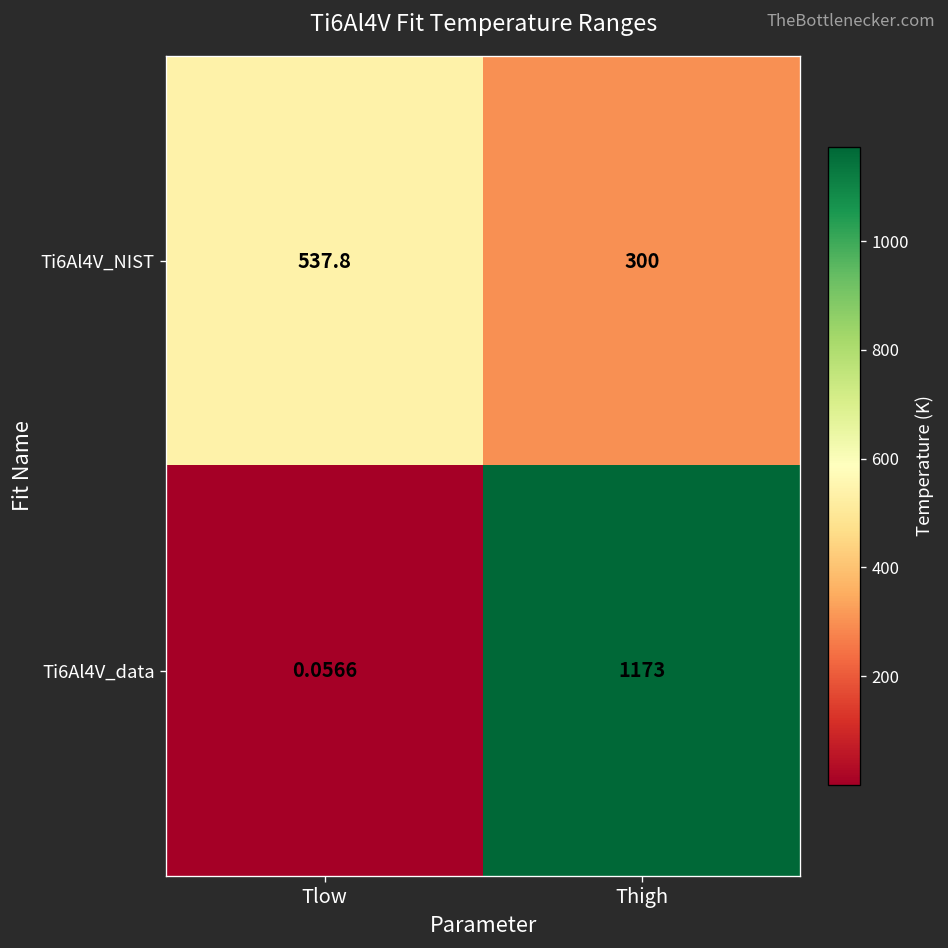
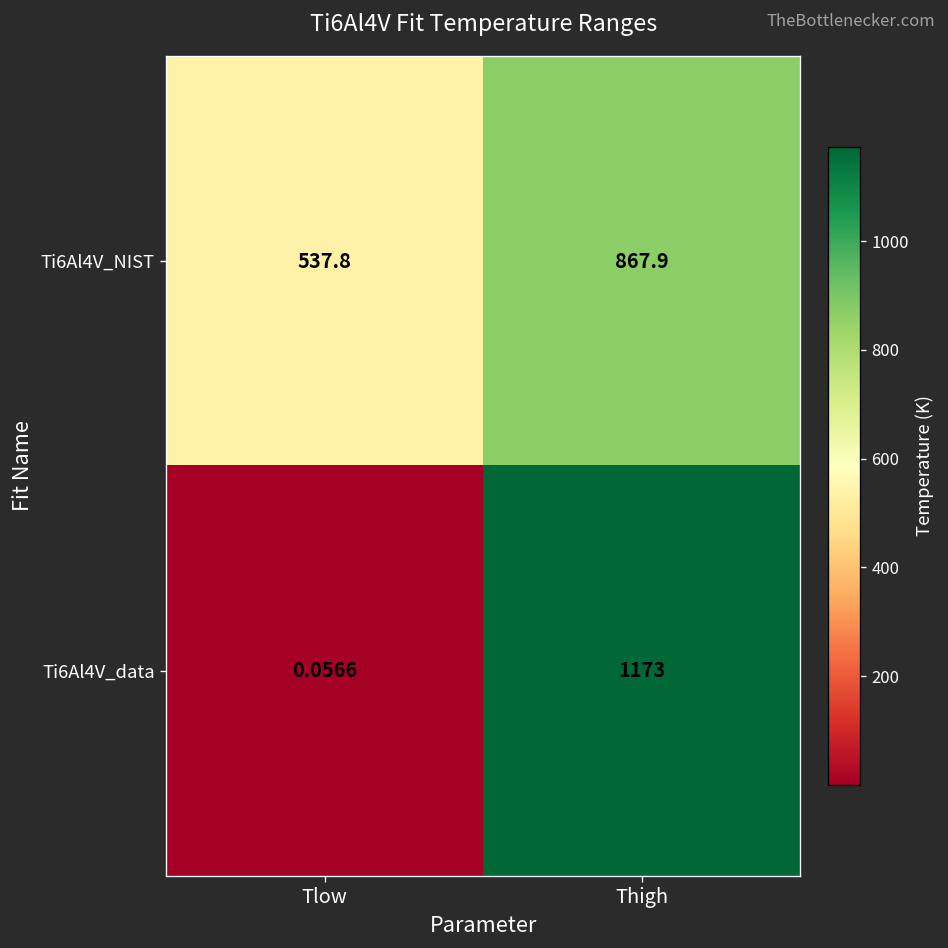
Ti6Al4V_NIST, Thigh: 300 -> 867.9
